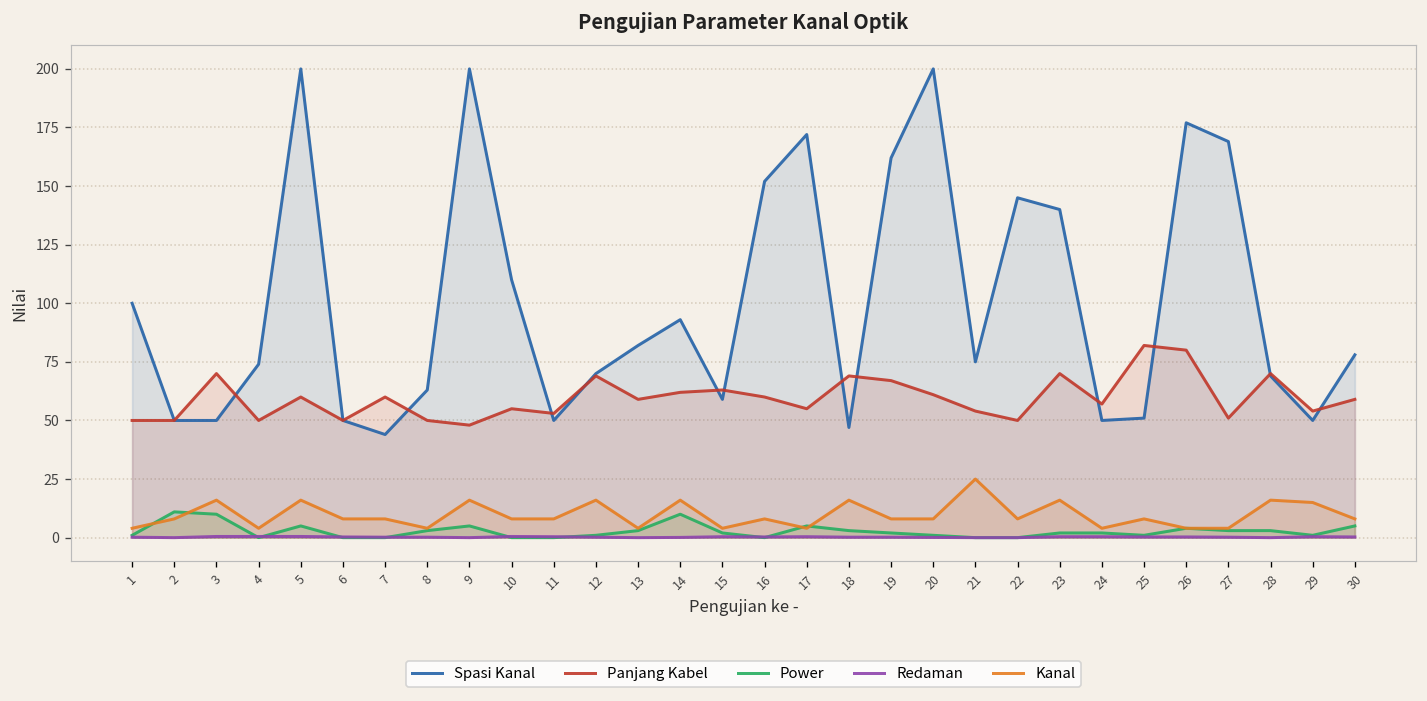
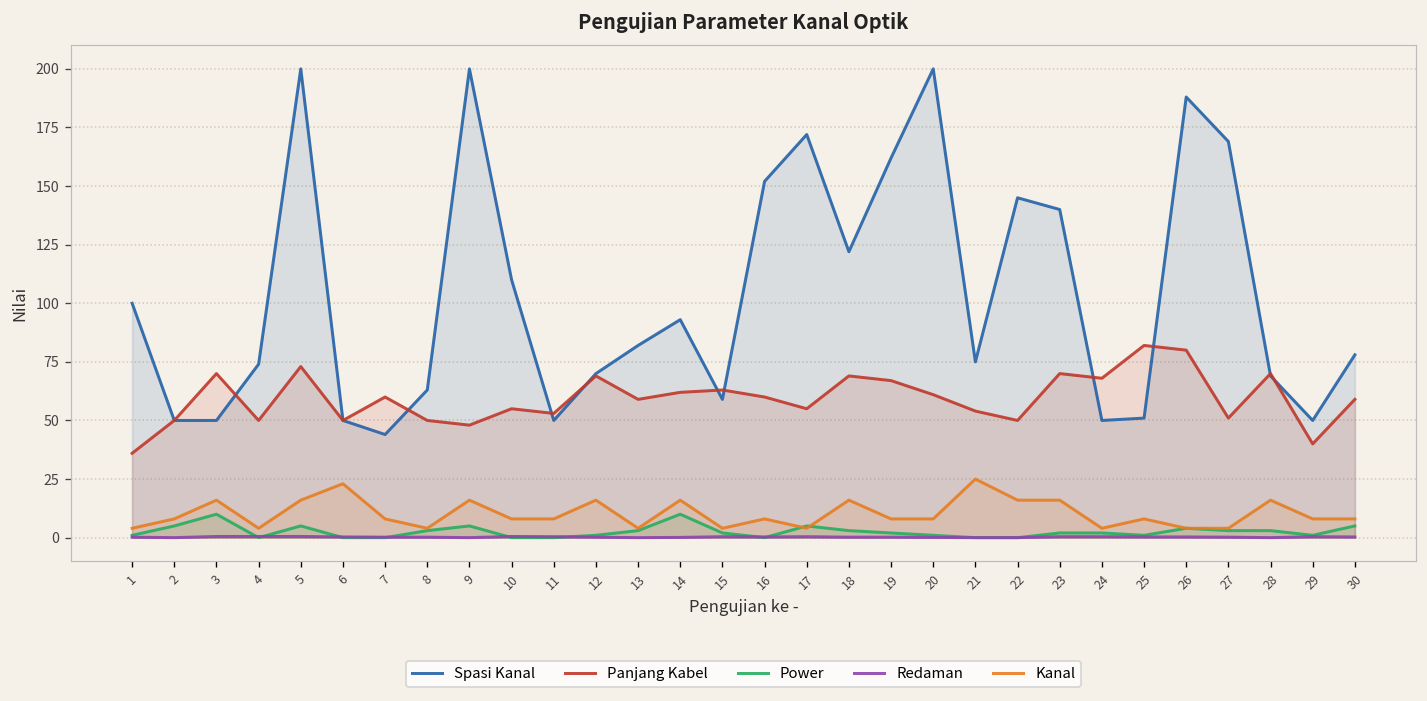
Panjang Kabel, 1: 50 -> 36
Power, 2: 11 -> 5
Panjang Kabel, 5: 60 -> 73
Kanal, 6: 8 -> 23
Spasi Kanal, 18: 47 -> 122
Kanal, 22: 8 -> 16
Panjang Kabel, 24: 57 -> 68
Spasi Kanal, 26: 177 -> 188
Panjang Kabel, 29: 54 -> 40
Kanal, 29: 15 -> 8
